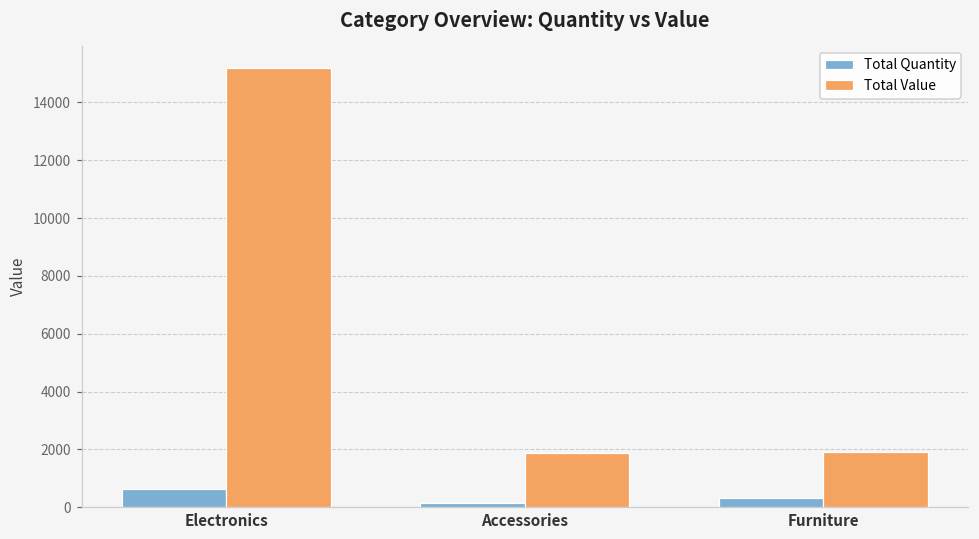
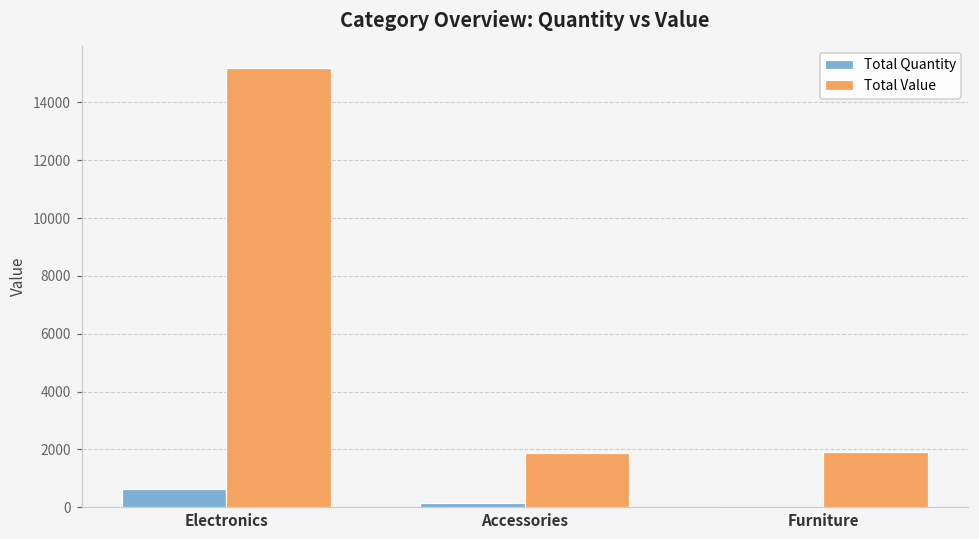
Total Quantity, Furniture: 300 -> 0
